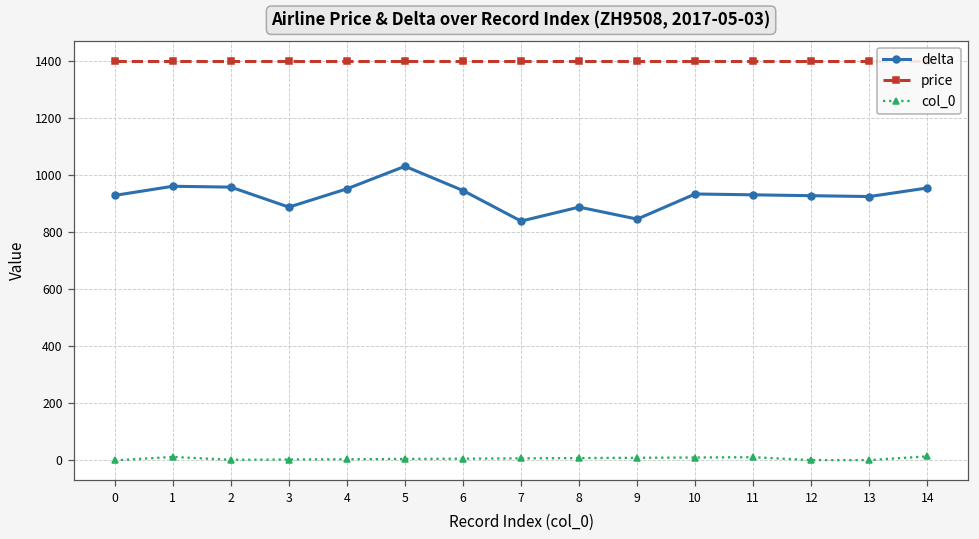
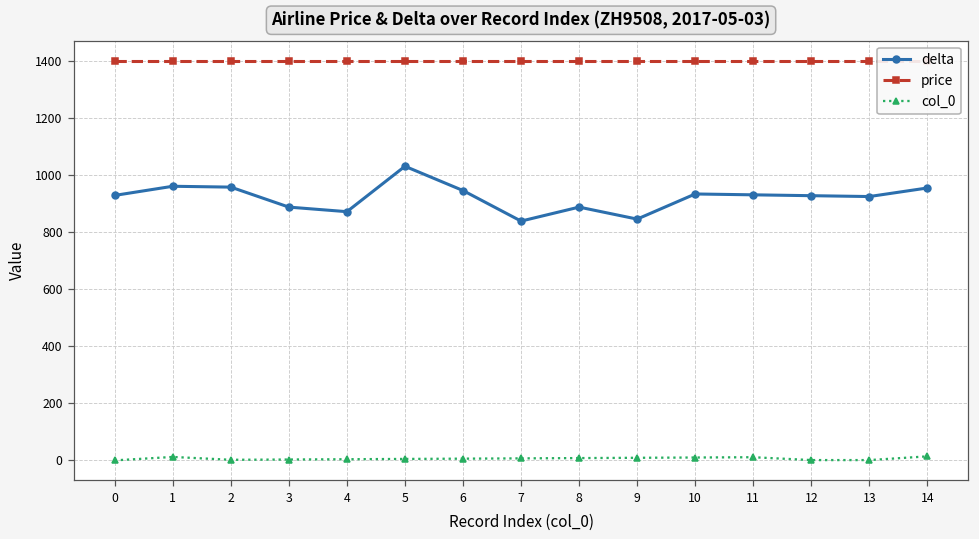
delta, 4: 950 -> 870
